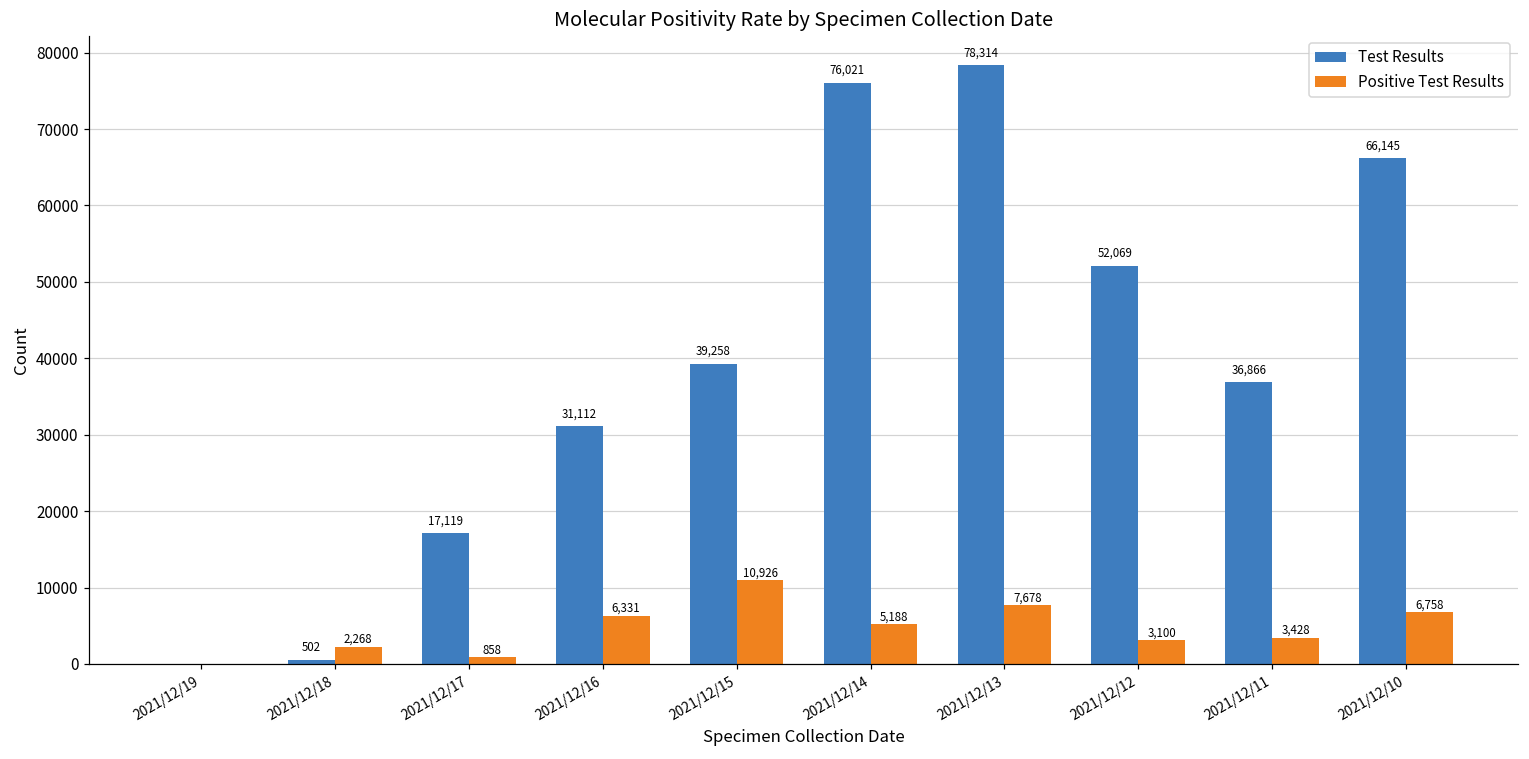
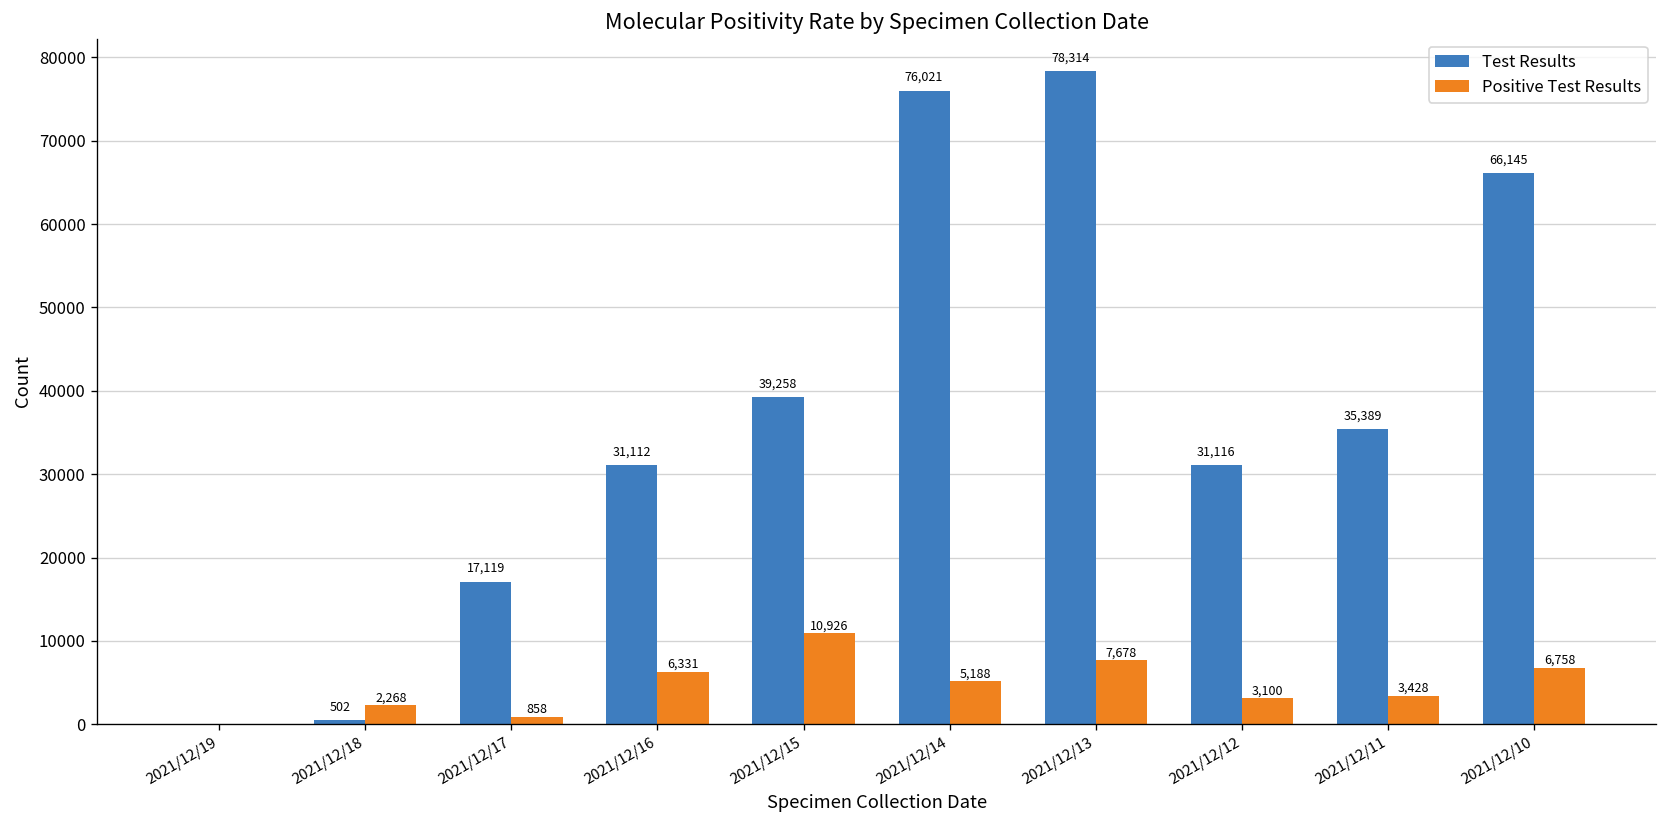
Test Results, 2021/12/12: 52,069 -> 31,116
Test Results, 2021/12/11: 36,866 -> 35,389
